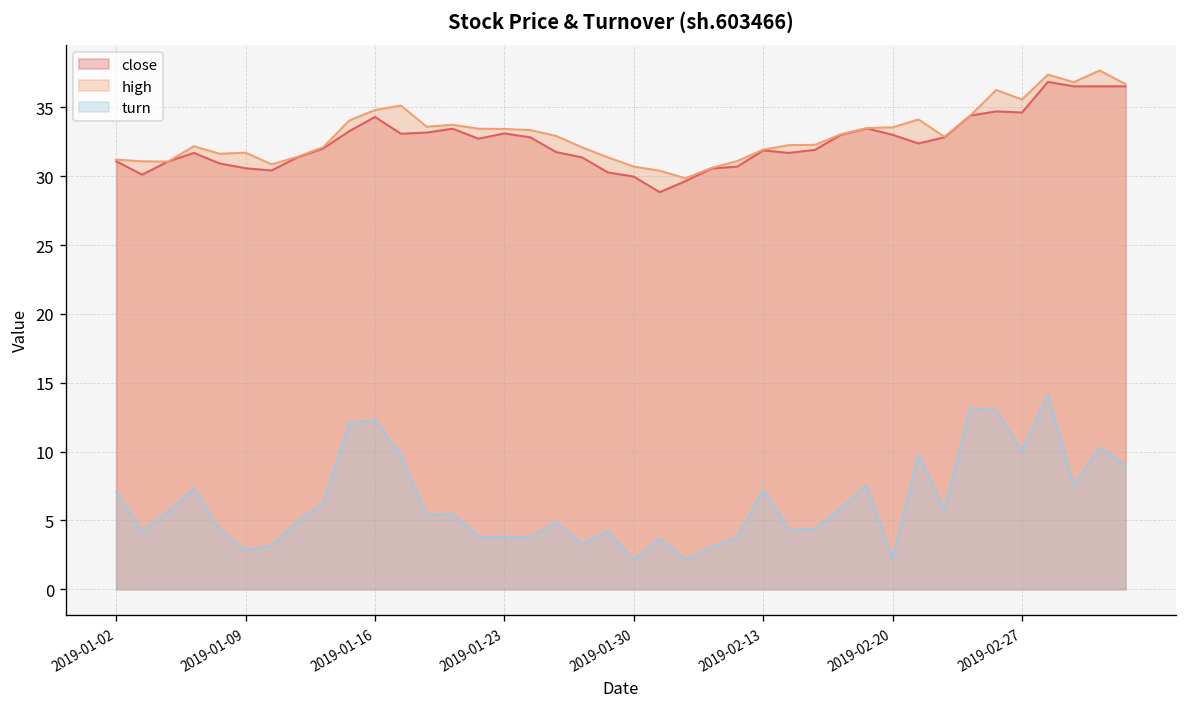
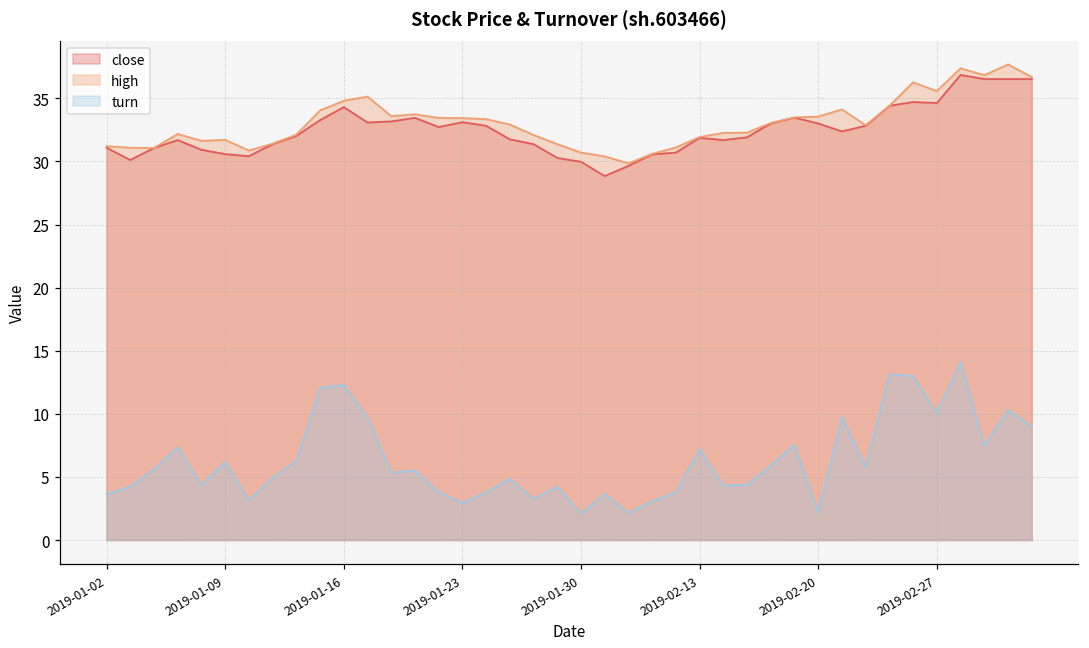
turn, 2019-01-02: 7.1 -> 3.7
turn, 2019-01-09: 2.9 -> 6.2
turn, 2019-01-23: 3.8 -> 2.9
